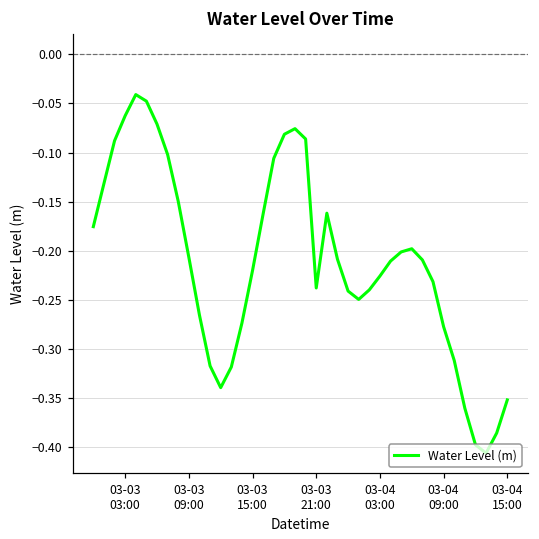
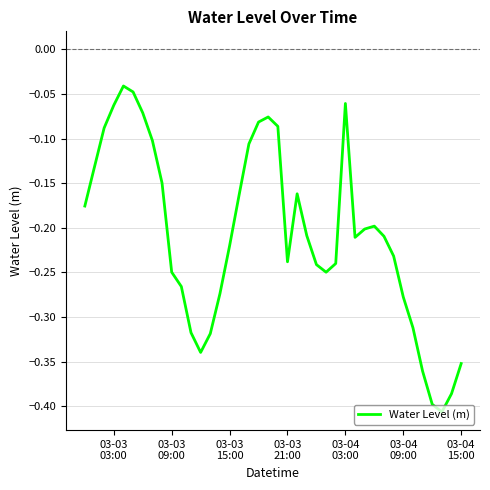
03-03 09:00: -0.21 -> -0.25
03-04 03:00: -0.23 -> -0.06
